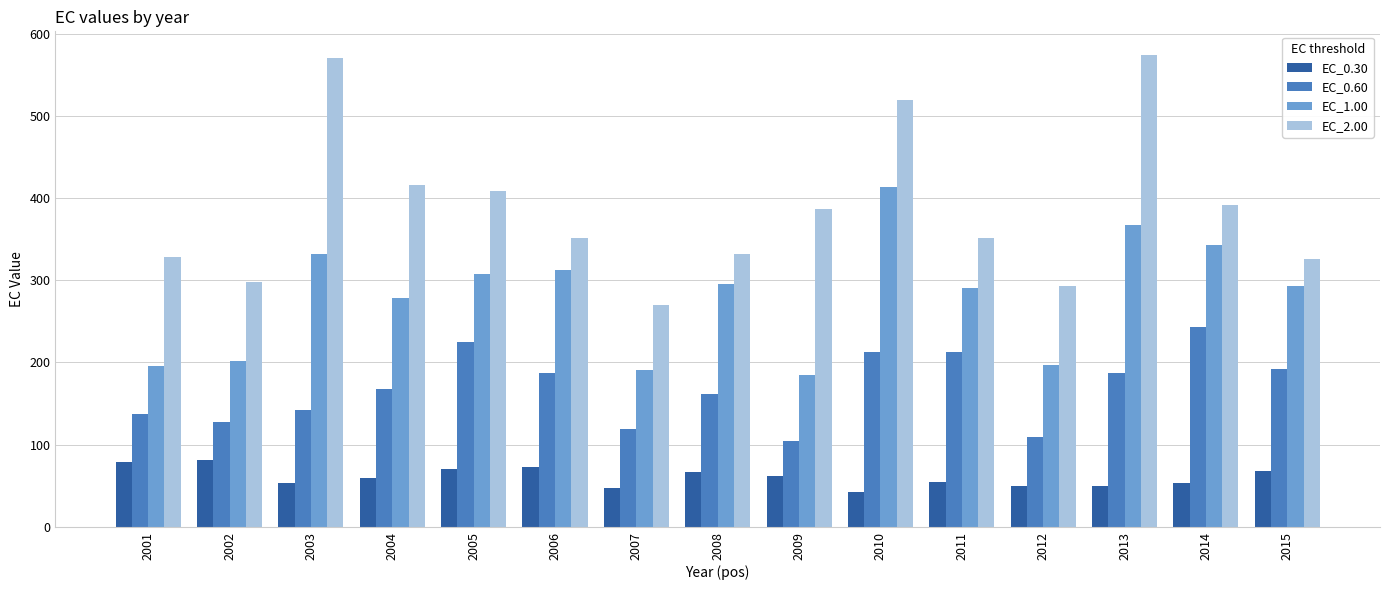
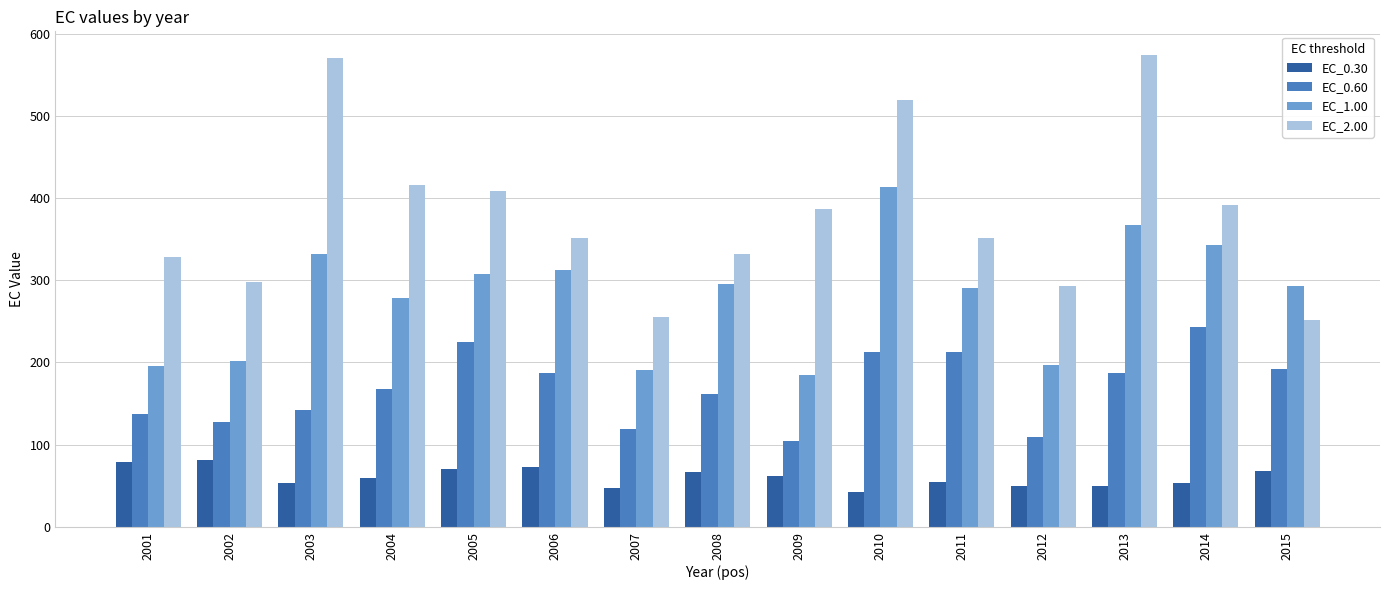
EC_2.00, 2007: 270 -> 250
EC_2.00, 2015: 330 -> 250
